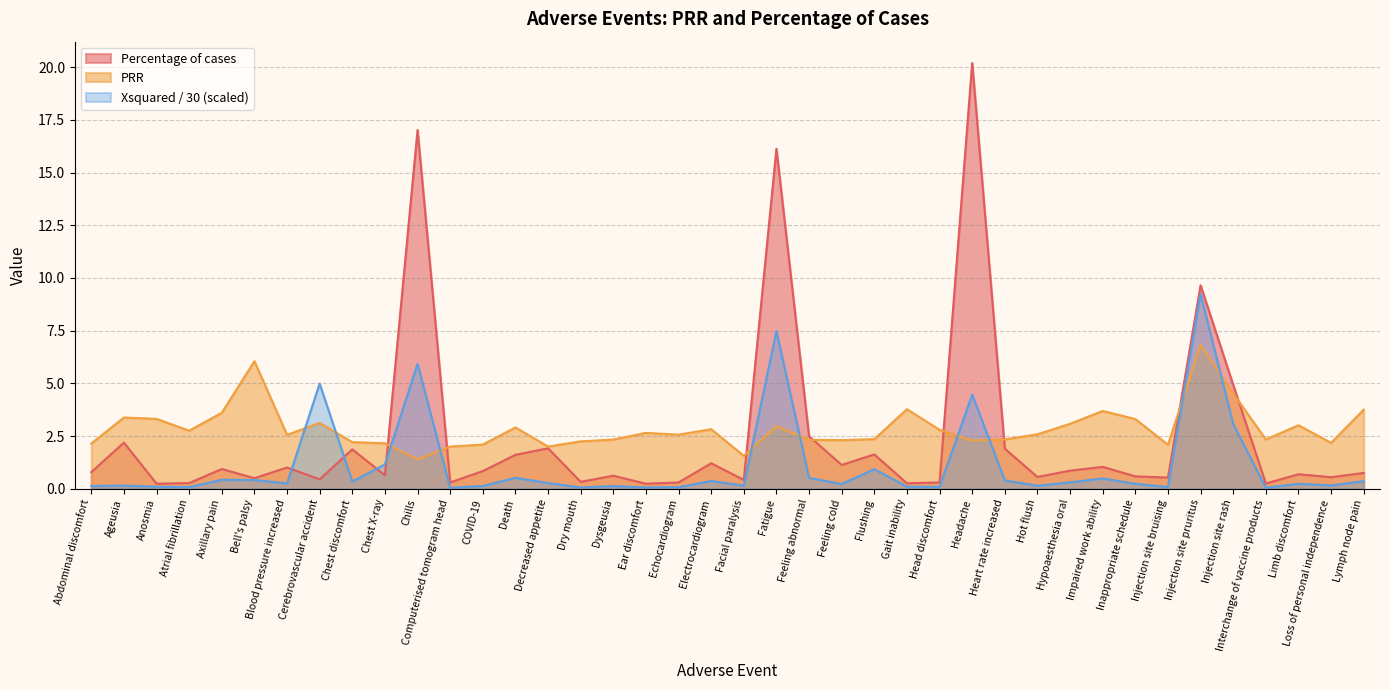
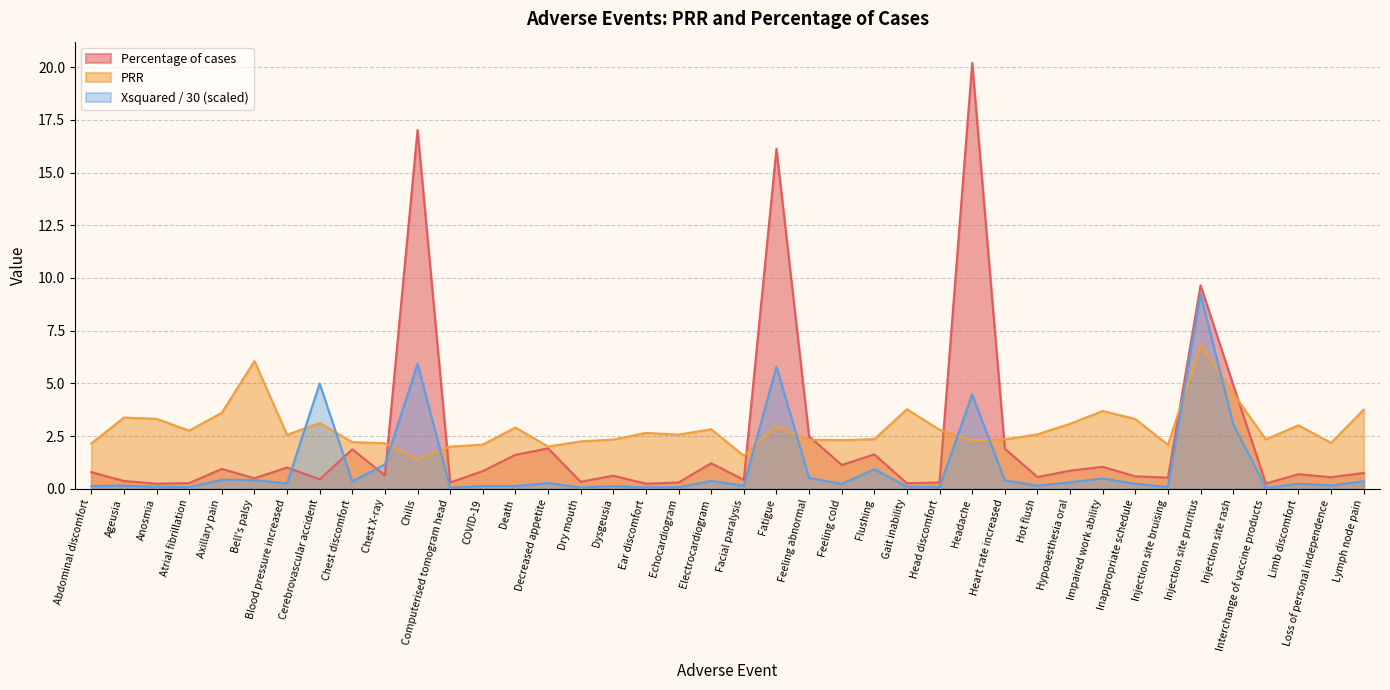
Percentage of cases, Ageusia: 2.2 -> 0.4
Xsquared / 30 (scaled), Death: 0.5 -> 0.1
Xsquared / 30 (scaled), Fatigue: 7.5 -> 5.8
